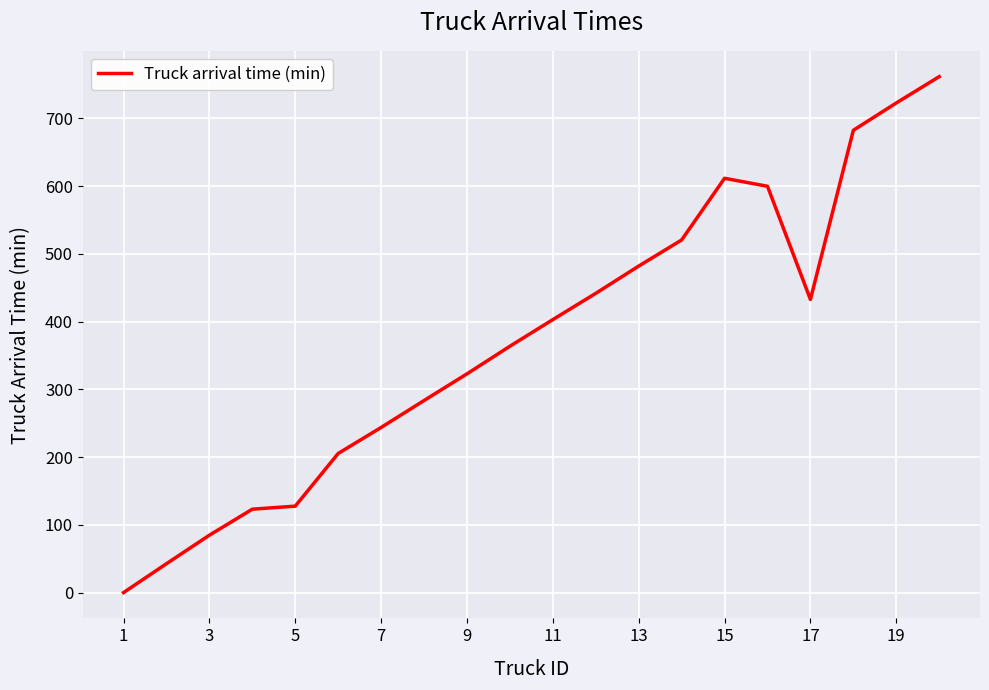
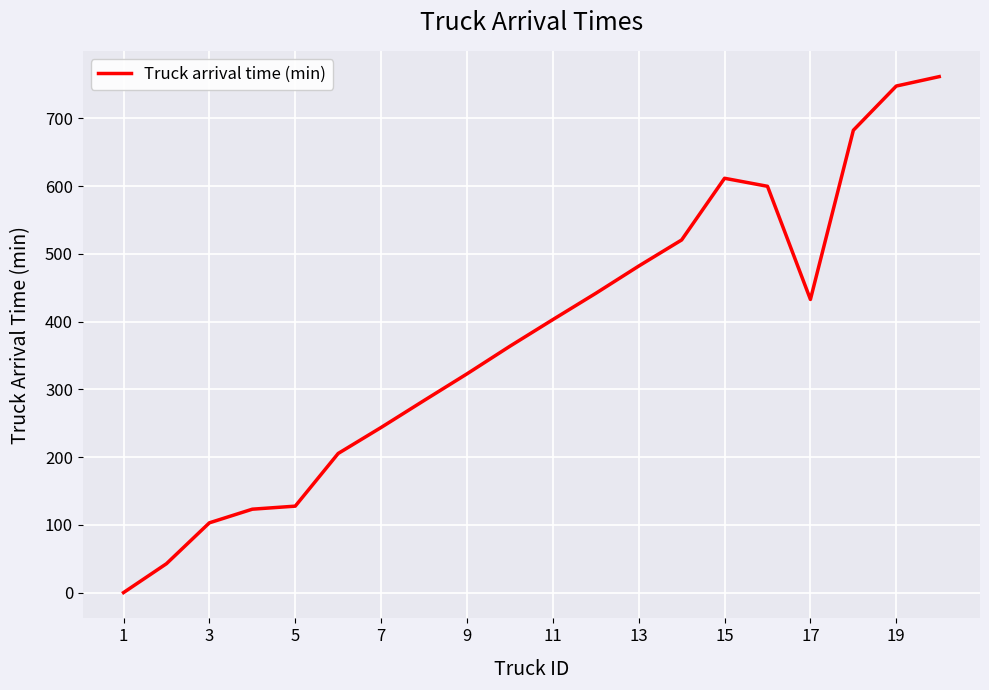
3: 80 -> 100
19: 720 -> 750
